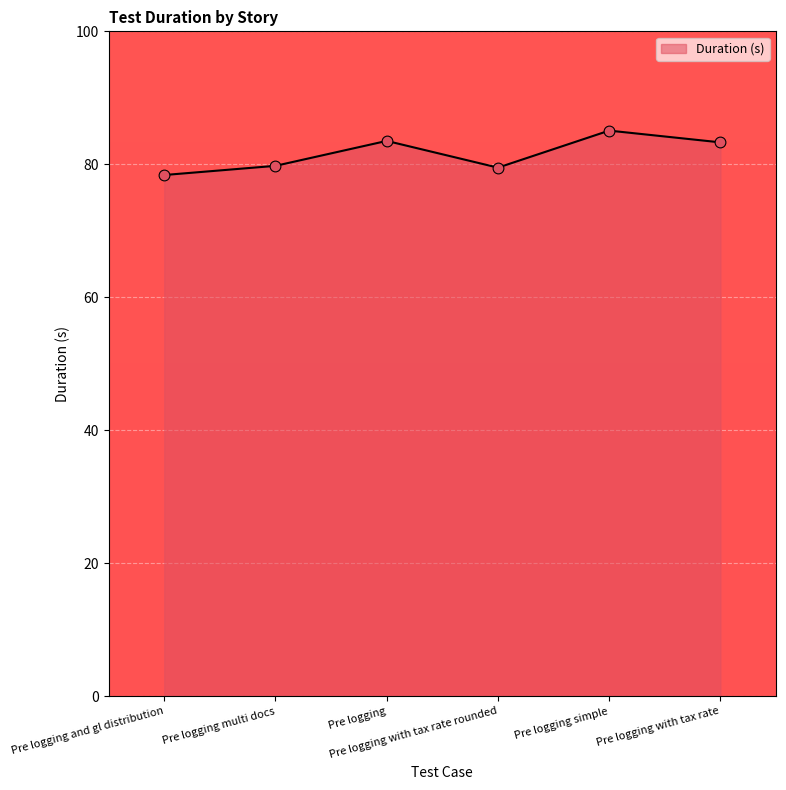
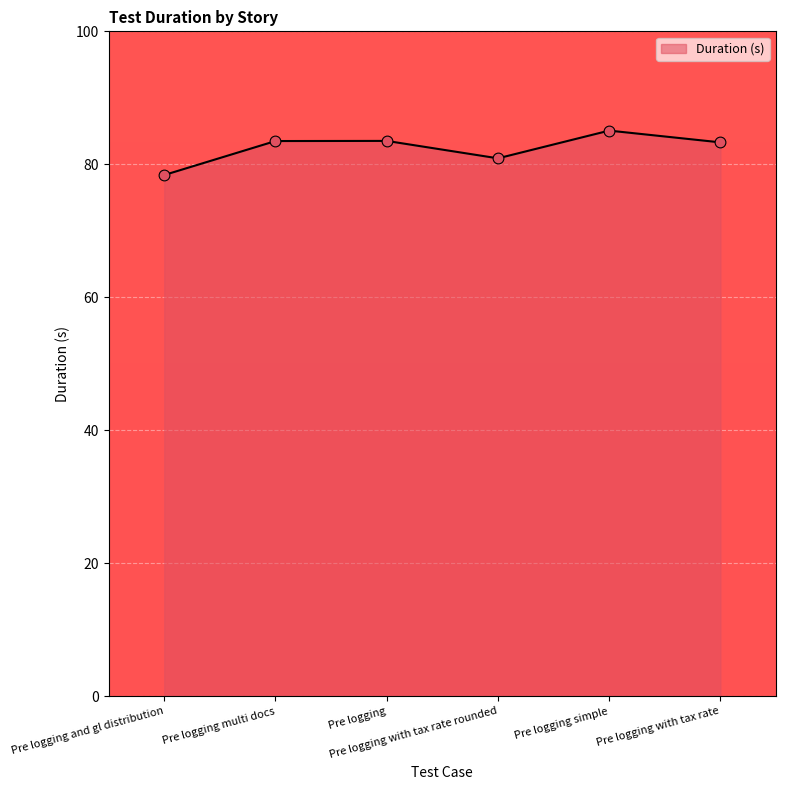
Pre logging multi docs: 80 -> 84
Pre logging with tax rate rounded: 80 -> 81
